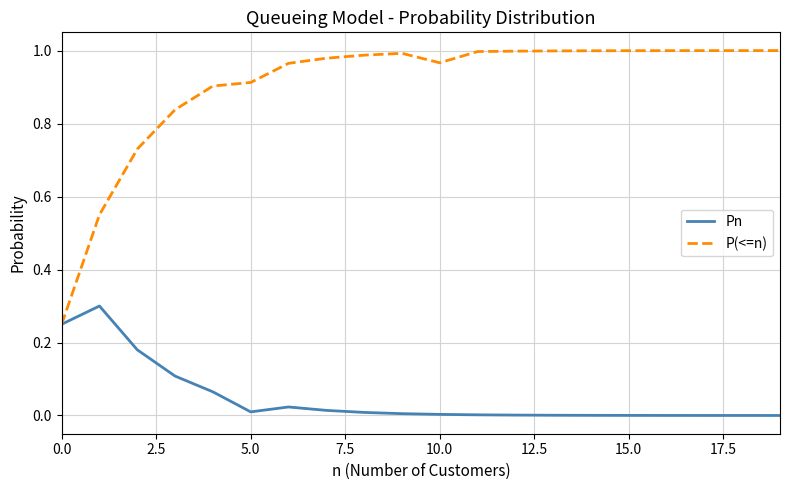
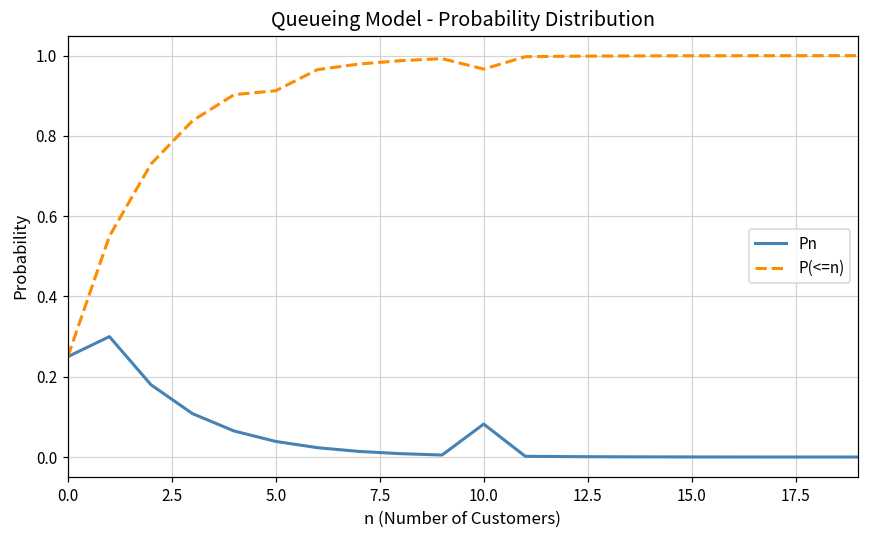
Pn, 5.0: 0.01 -> 0.04
Pn, 10.0: 0.00 -> 0.08
